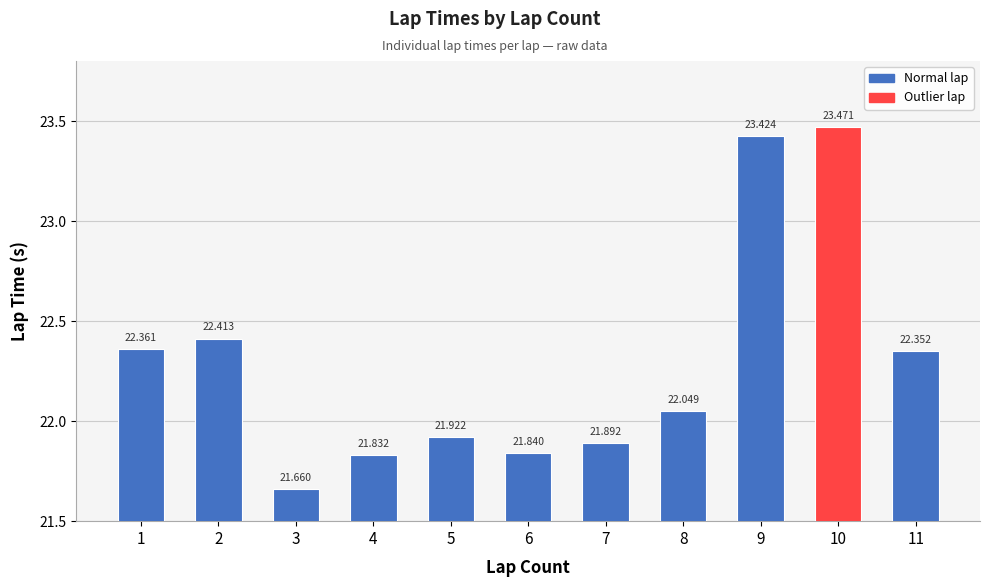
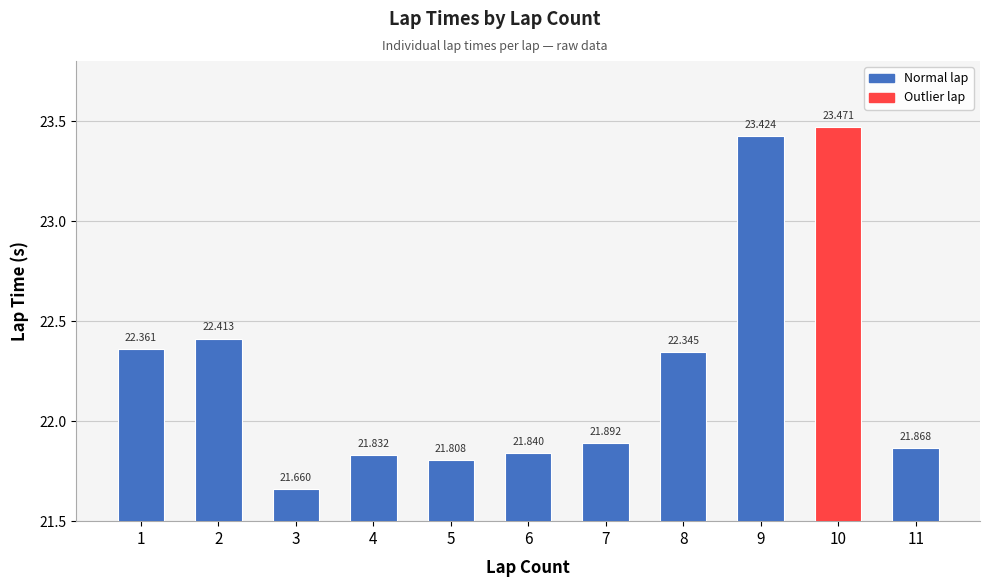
5: 21.922 -> 21.808
8: 22.049 -> 22.345
11: 22.352 -> 21.868
